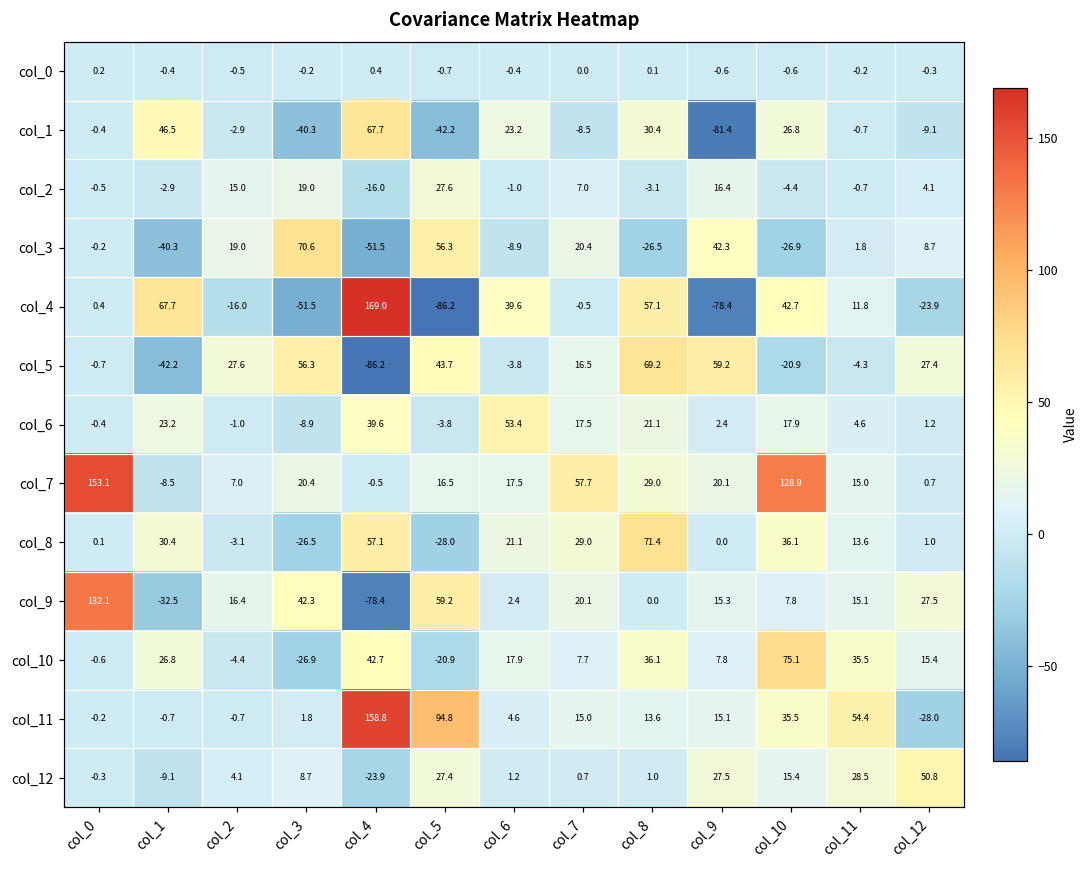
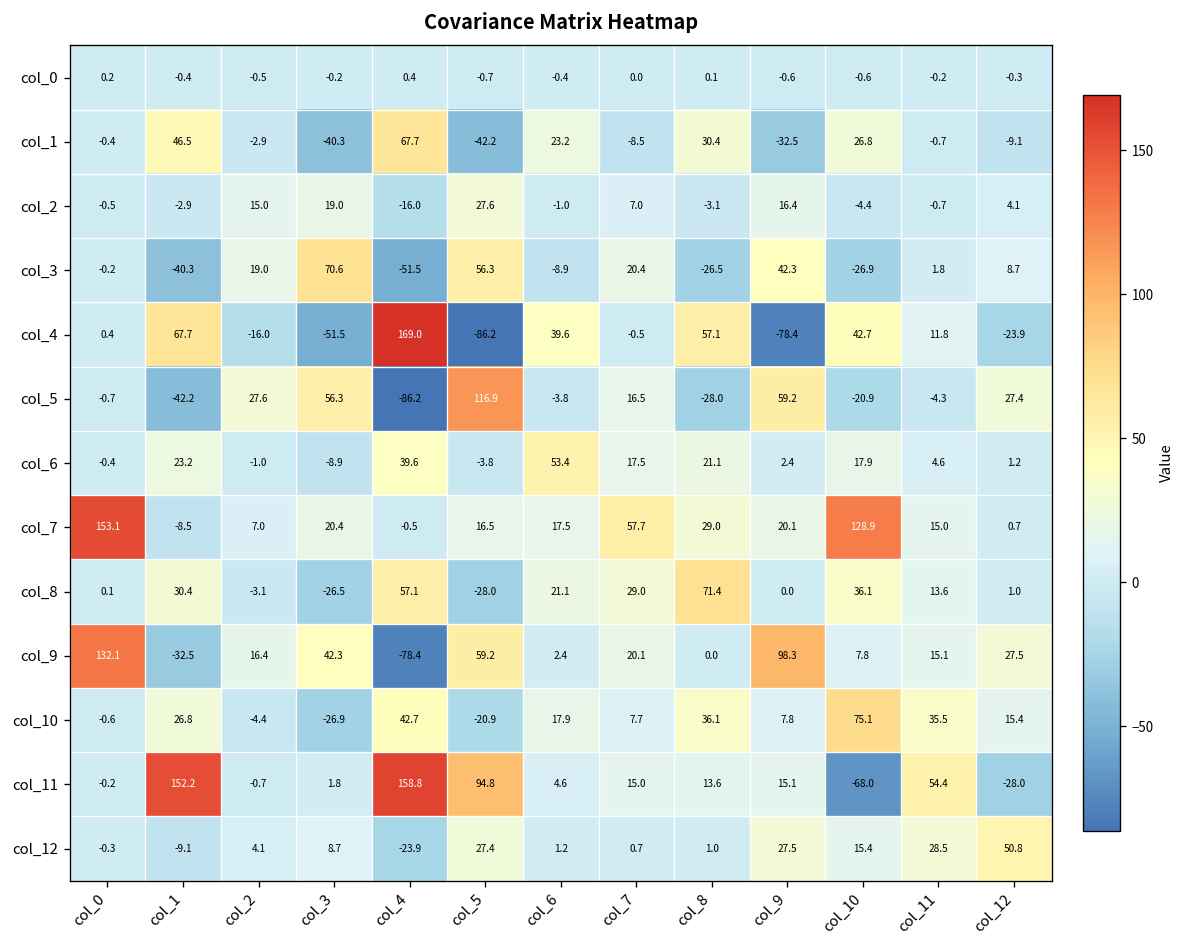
col_1, col_9: -81.4 -> -32.5
col_5, col_5: 43.7 -> 116.9
col_5, col_8: 69.2 -> -28.0
col_9, col_9: 15.3 -> 98.3
col_11, col_1: -0.7 -> 152.2
col_11, col_10: 35.5 -> -68.0
